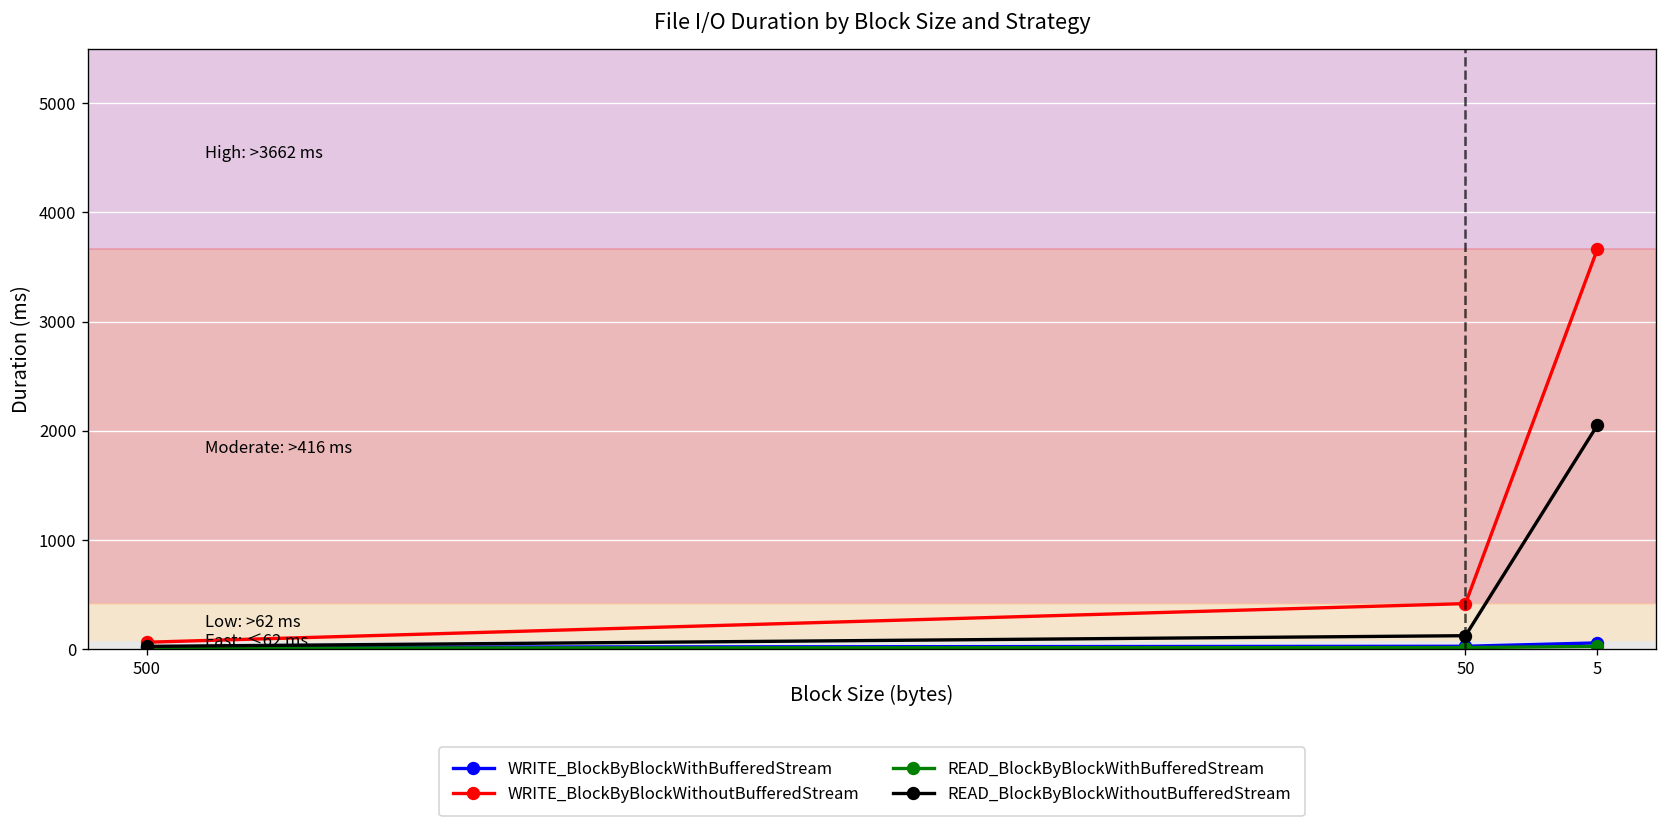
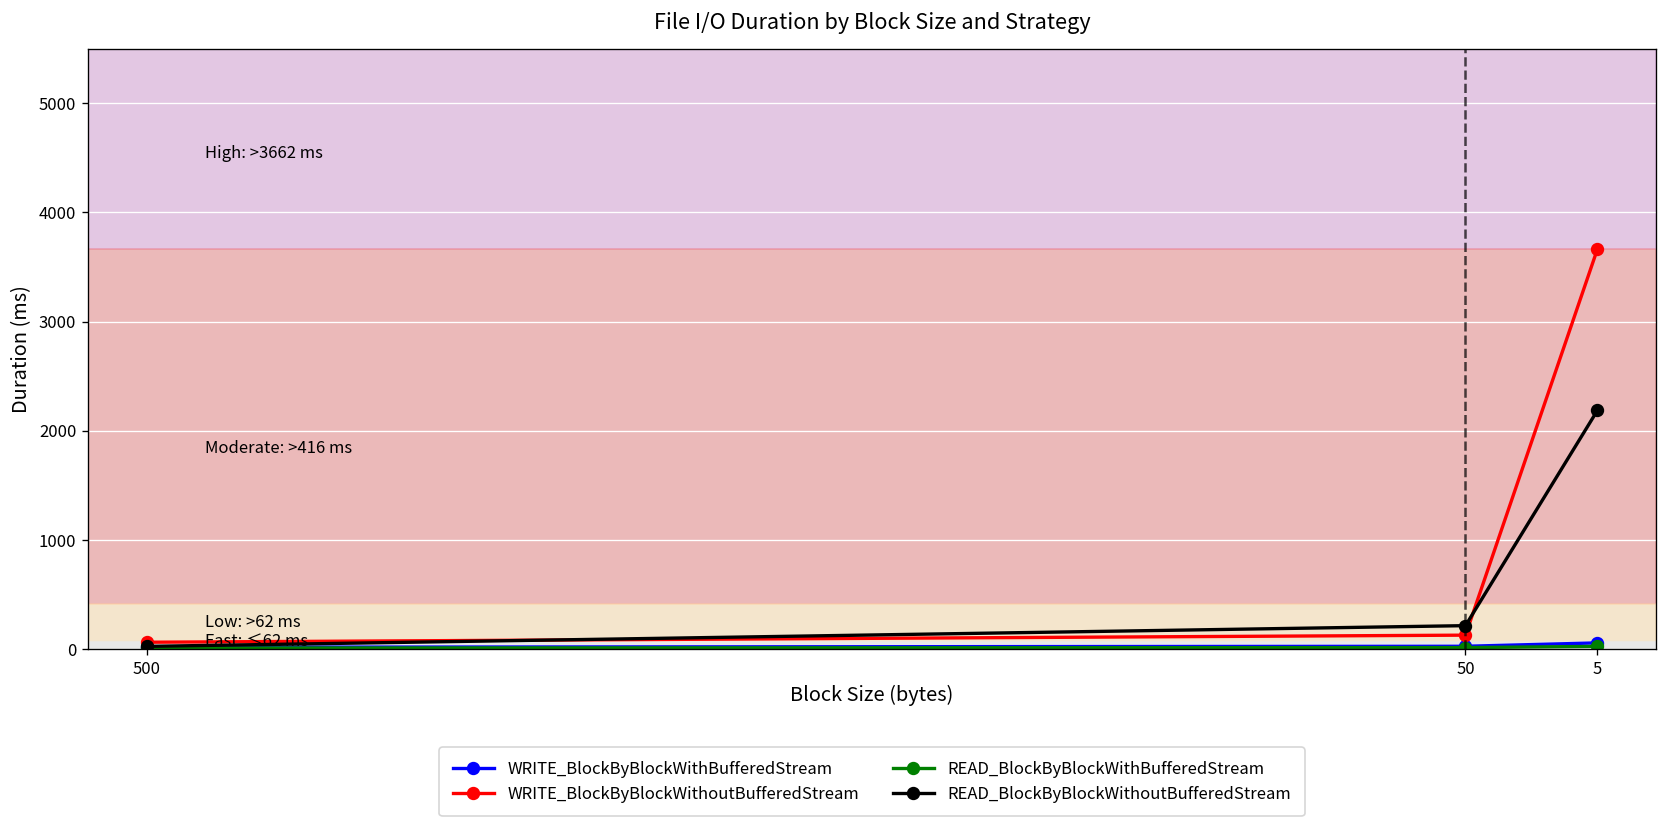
WRITE_BlockByBlockWithoutBufferedStream, 50: 400 -> 100
READ_BlockByBlockWithoutBufferedStream, 50: 100 -> 200
READ_BlockByBlockWithoutBufferedStream, 5: 2100 -> 2200
